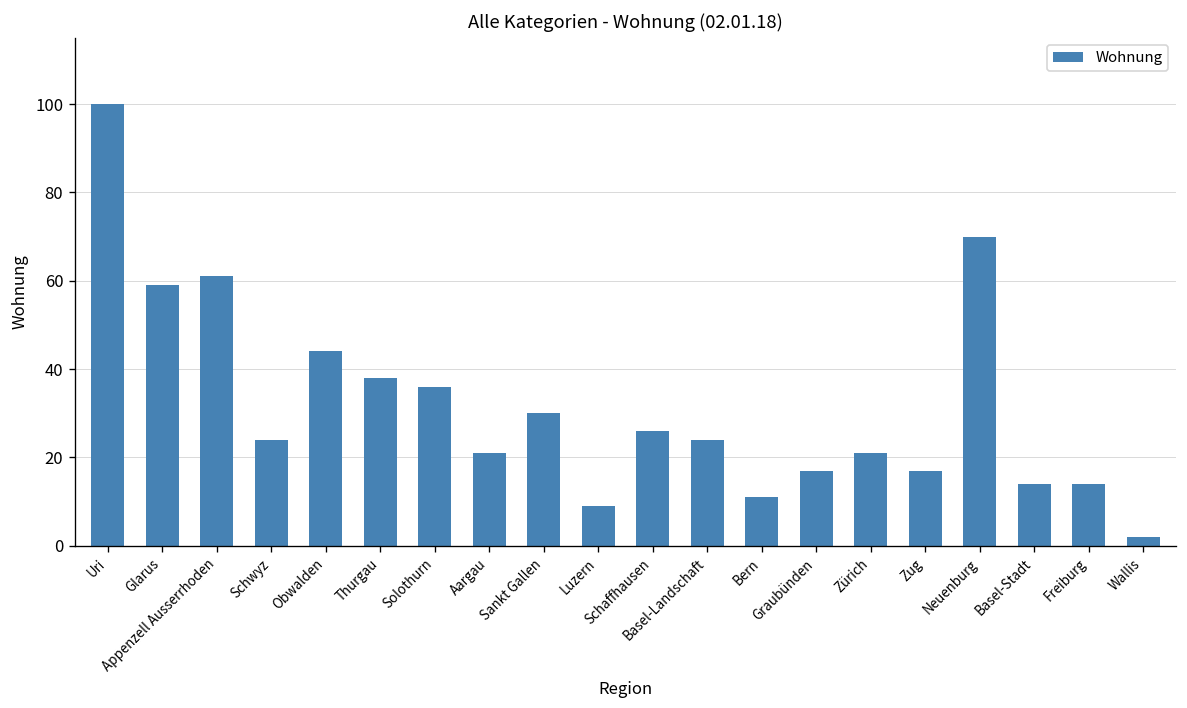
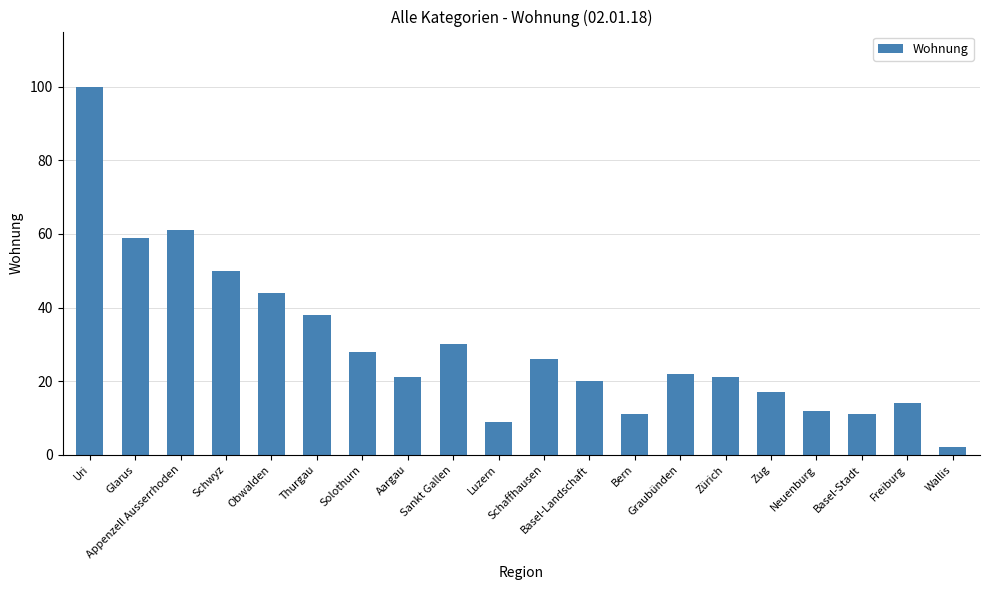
Schwyz: 24 -> 50
Solothurn: 36 -> 28
Basel-Landschaft: 24 -> 20
Graubünden: 17 -> 22
Neuenburg: 70 -> 12
Basel-Stadt: 14 -> 11
